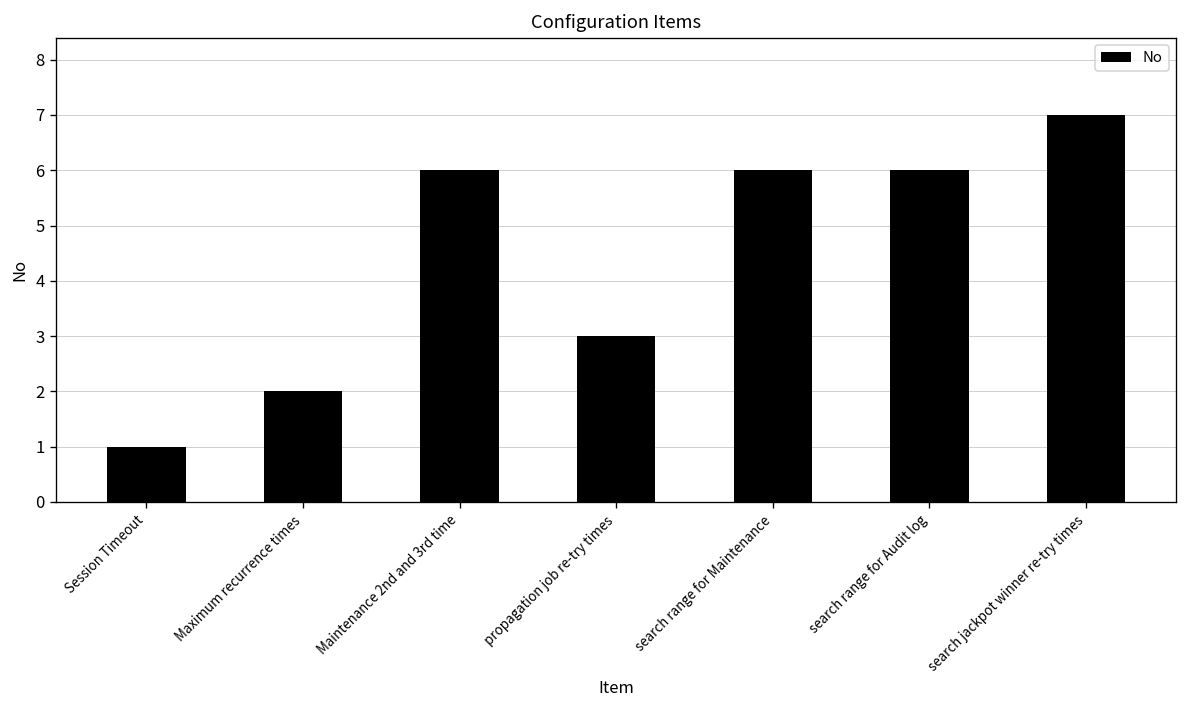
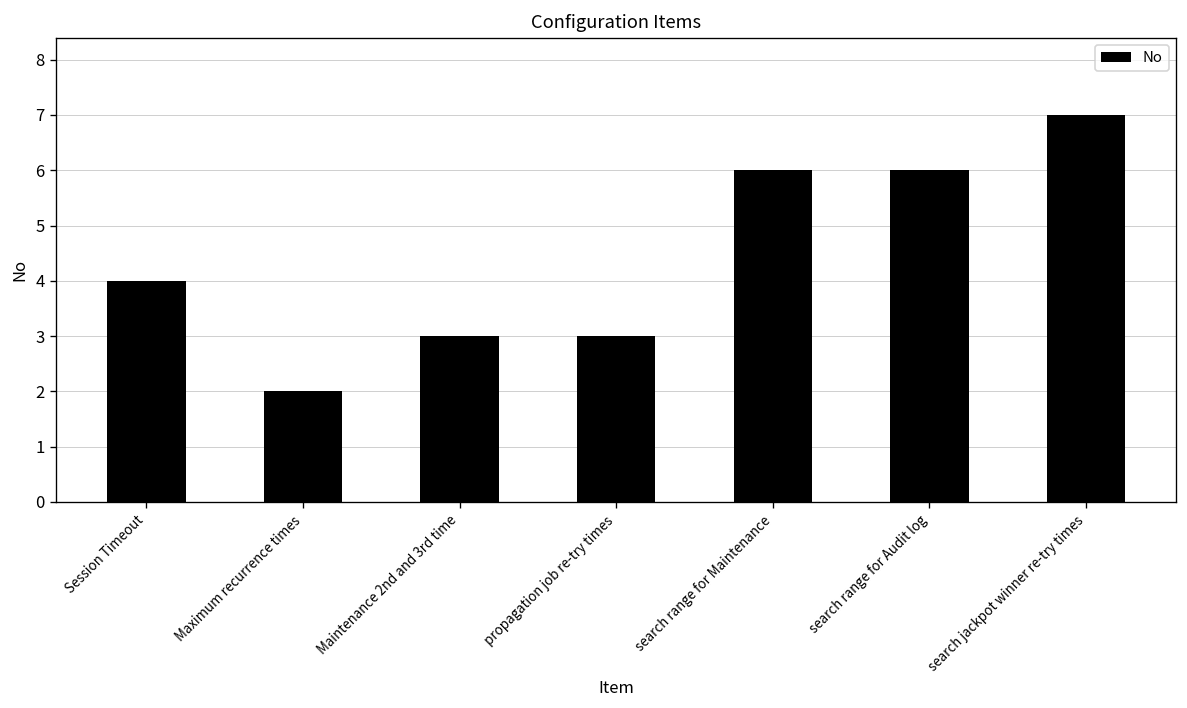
Session Timeout: 1 -> 4
Maintenance 2nd and 3rd time: 6 -> 3
